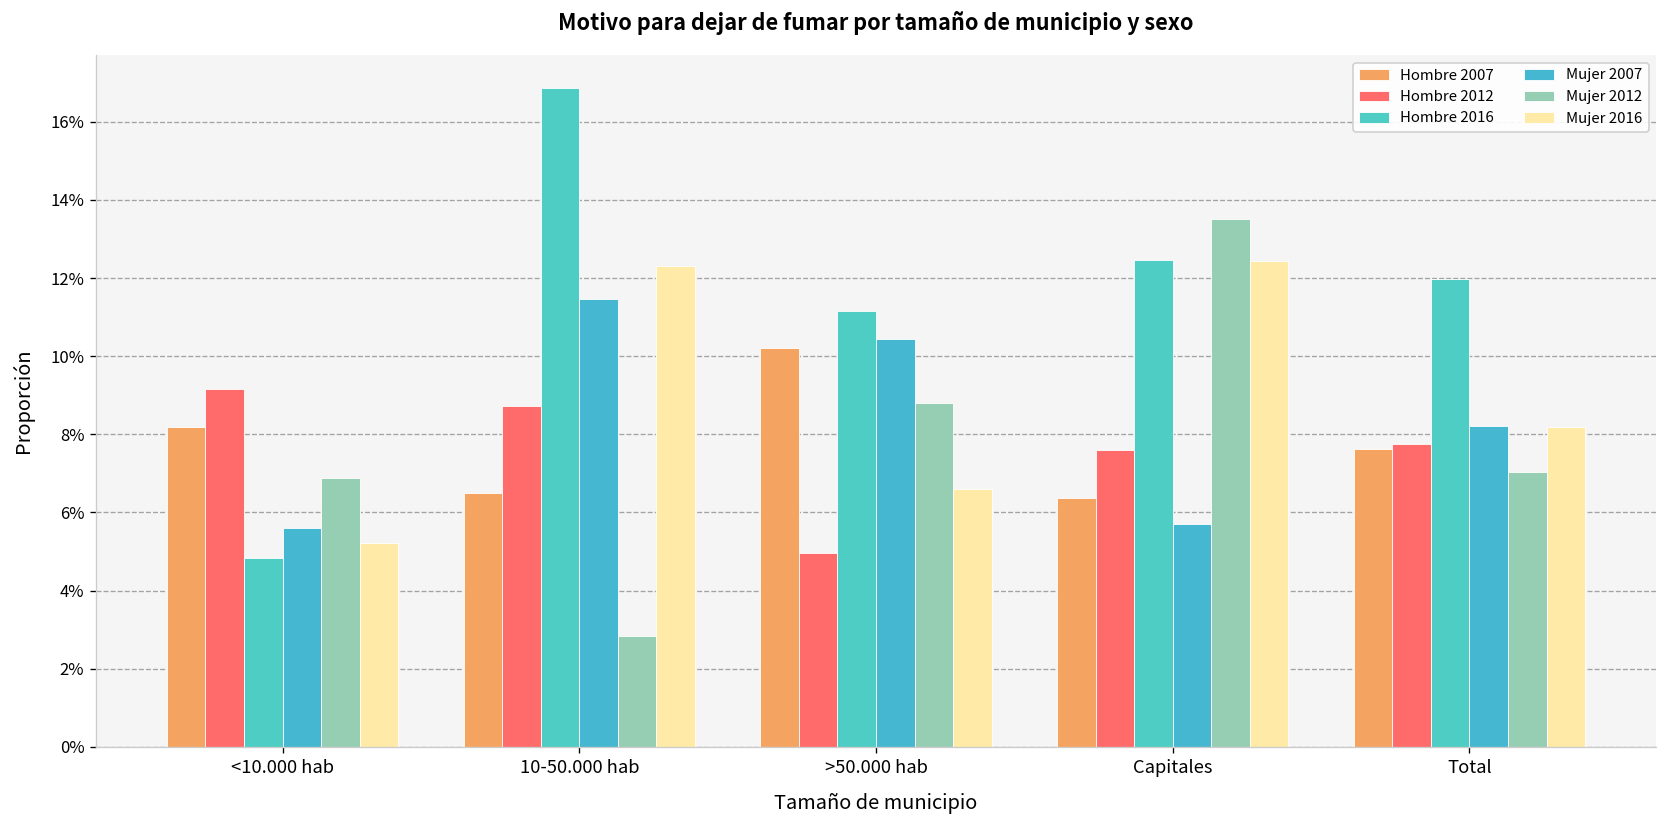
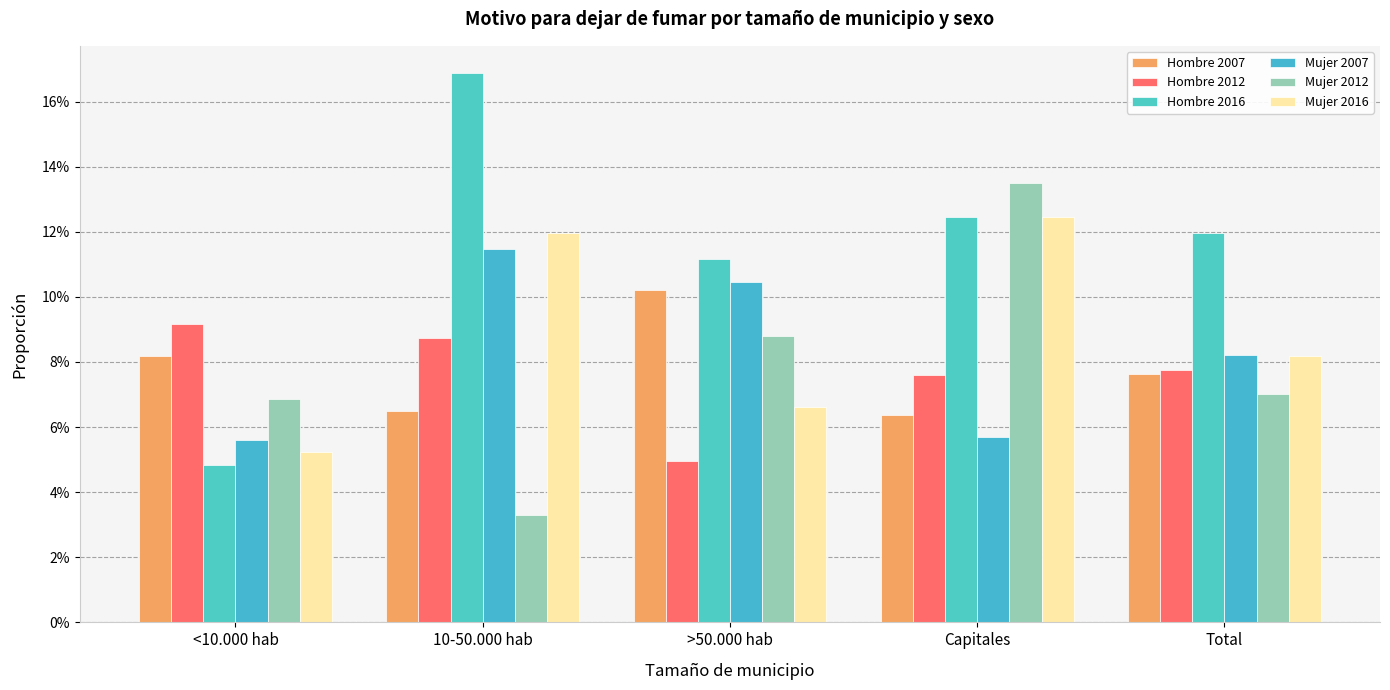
Mujer 2012, 10-50.000 hab: 2.8% -> 3.3%
Mujer 2016, 10-50.000 hab: 12.3% -> 12.0%
